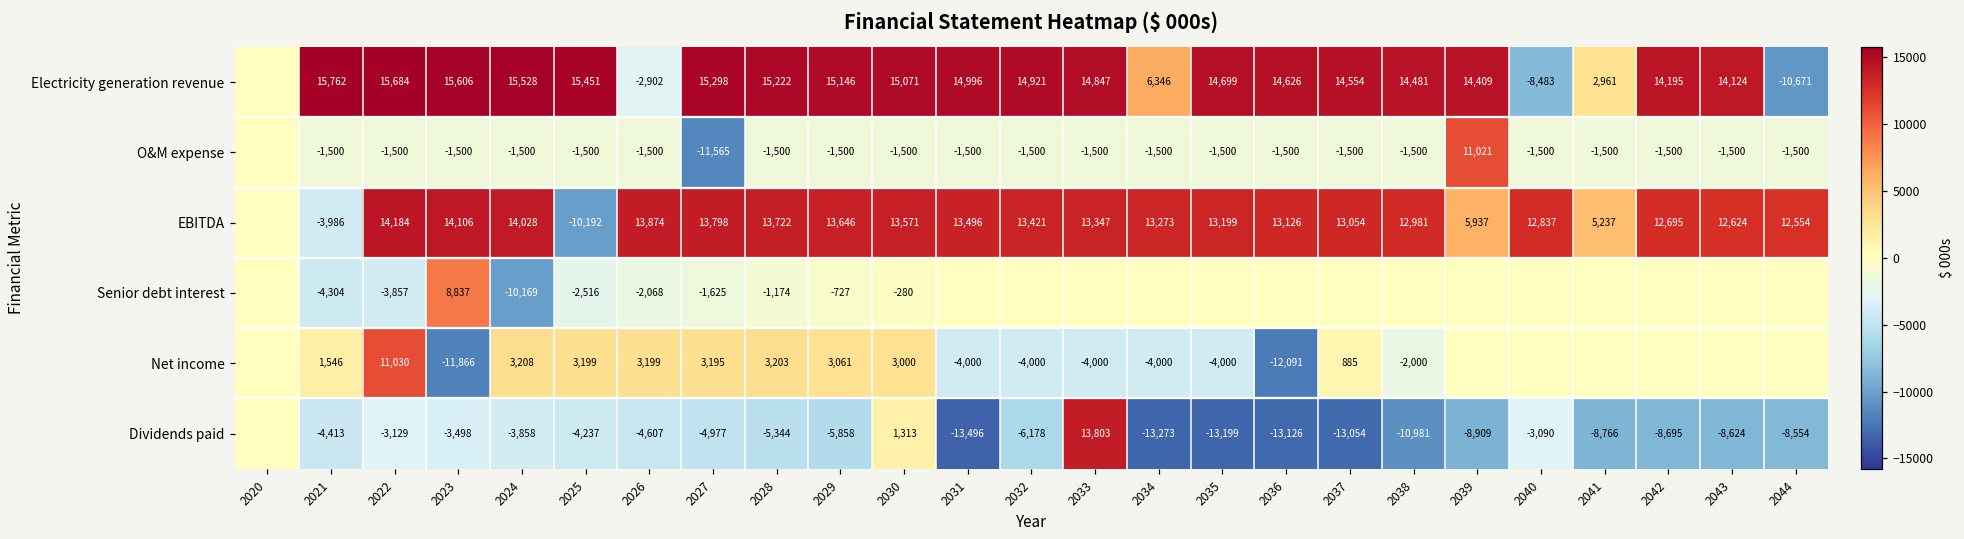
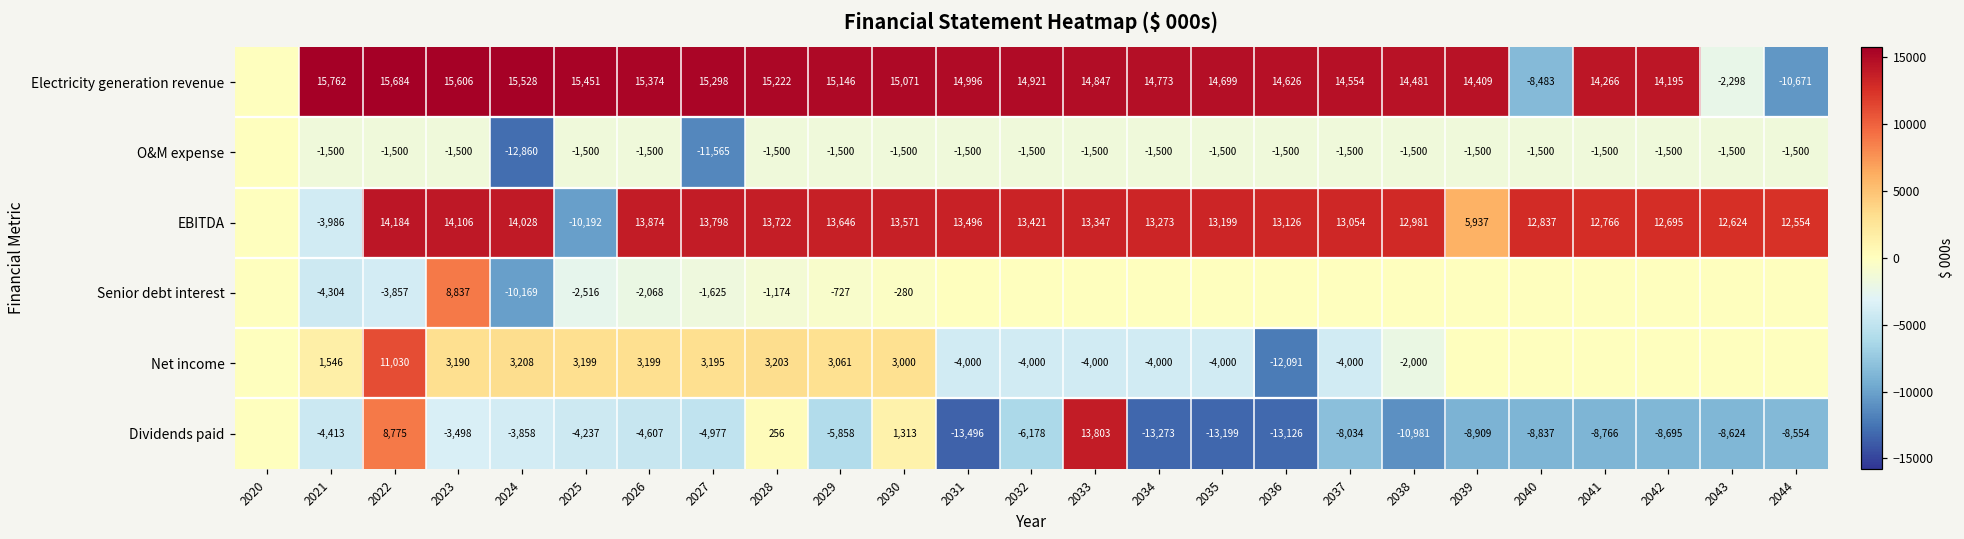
Electricity generation revenue, 2026: -2,902 -> 15,374
Electricity generation revenue, 2034: 6,346 -> 14,773
Electricity generation revenue, 2041: 2,961 -> 14,266
Electricity generation revenue, 2043: 14,124 -> -2,298
O&M expense, 2024: -1,500 -> -12,860
O&M expense, 2039: 11,021 -> -1,500
EBITDA, 2041: 5,237 -> 12,766
Net income, 2023: -11,866 -> 3,190
Net income, 2037: 885 -> -4,000
Dividends paid, 2022: -3,129 -> 8,775
Dividends paid, 2028: -5,344 -> 256
Dividends paid, 2037: -13,054 -> -8,034
Dividends paid, 2040: -3,090 -> -8,837
